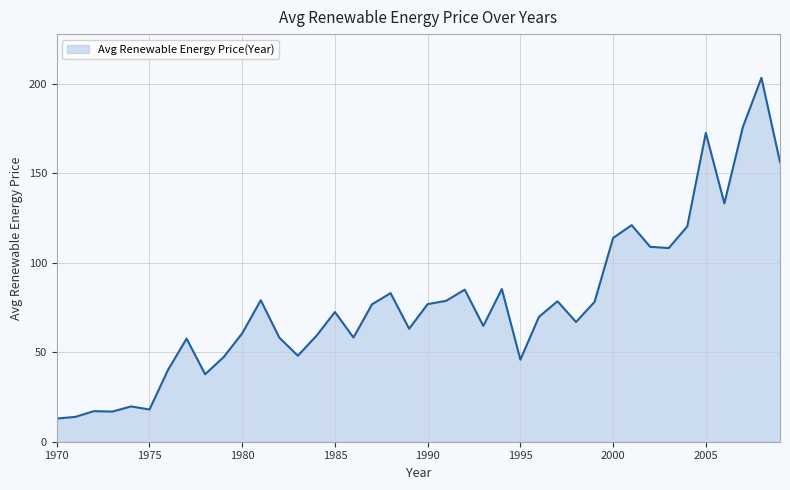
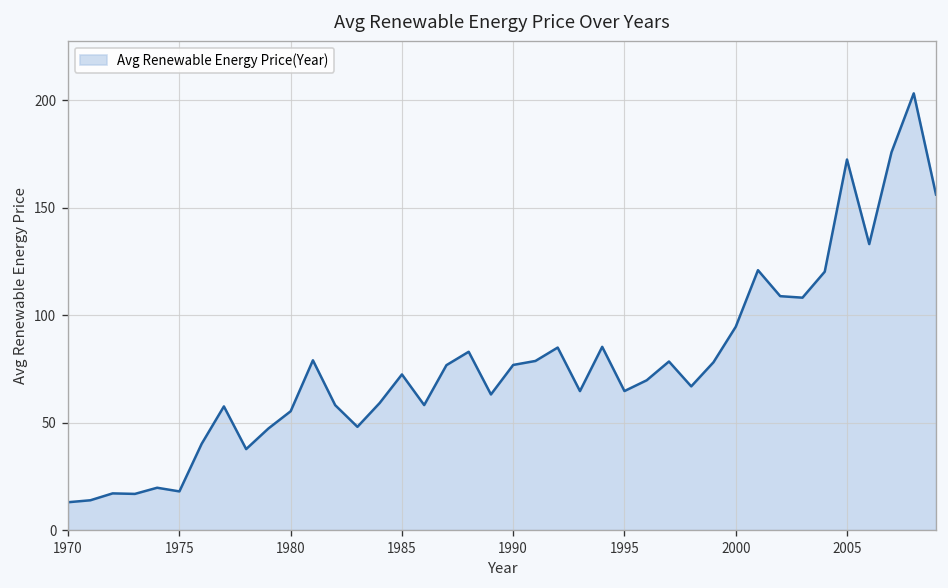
1980: 61 -> 55
1995: 46 -> 65
2000: 114 -> 95
